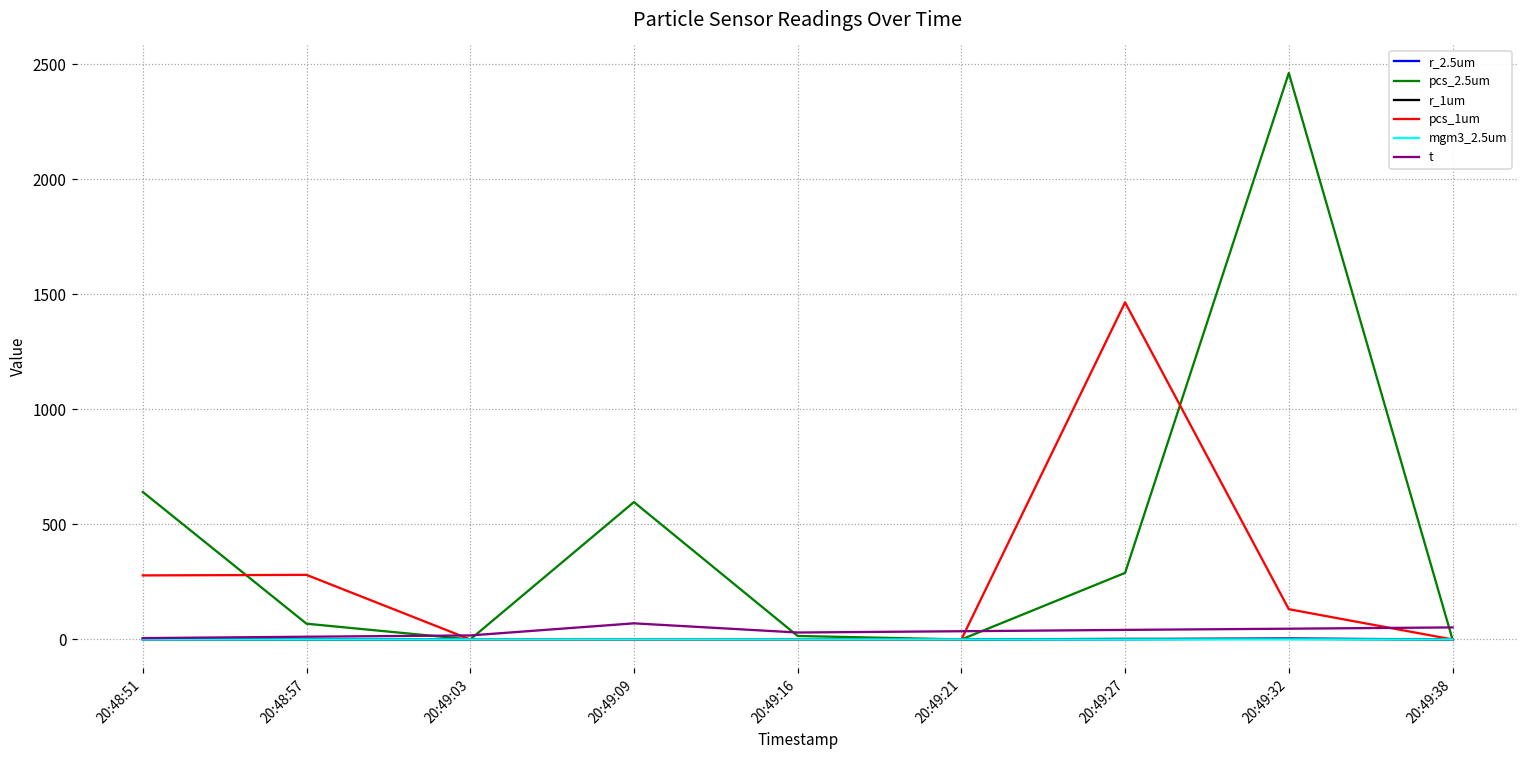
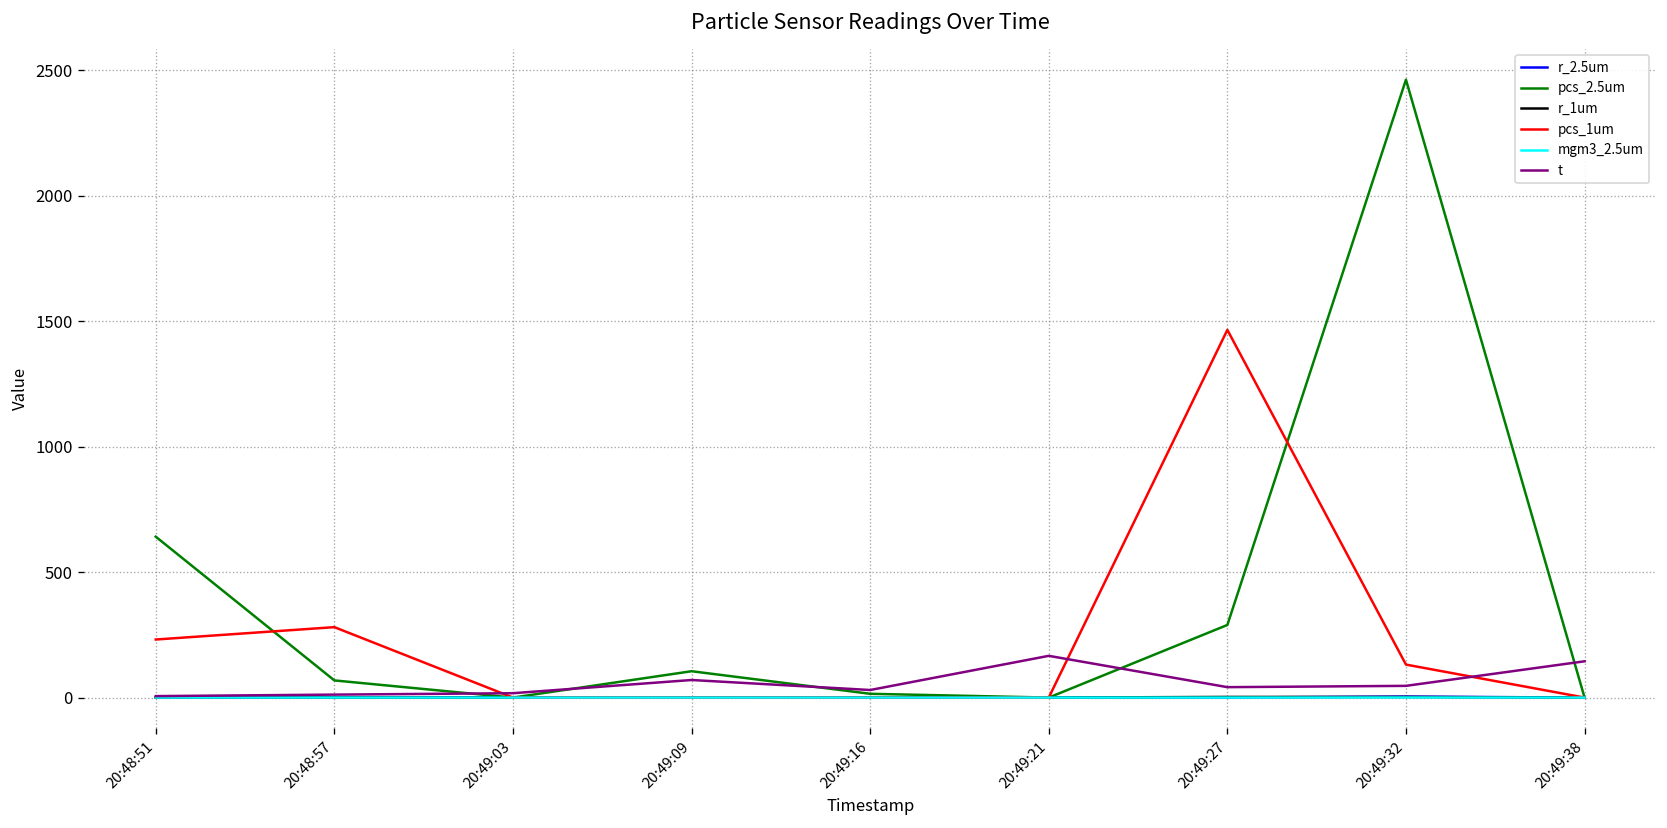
pcs_1um, 20:48:51: 280 -> 230
pcs_2.5um, 20:49:09: 600 -> 110
t, 20:49:21: 40 -> 170
t, 20:49:38: 50 -> 140
